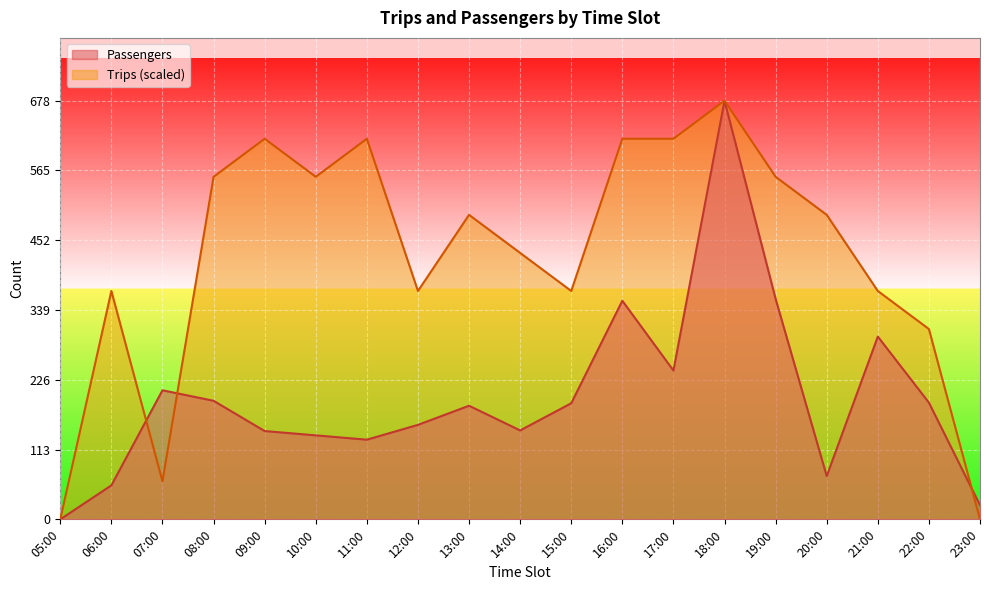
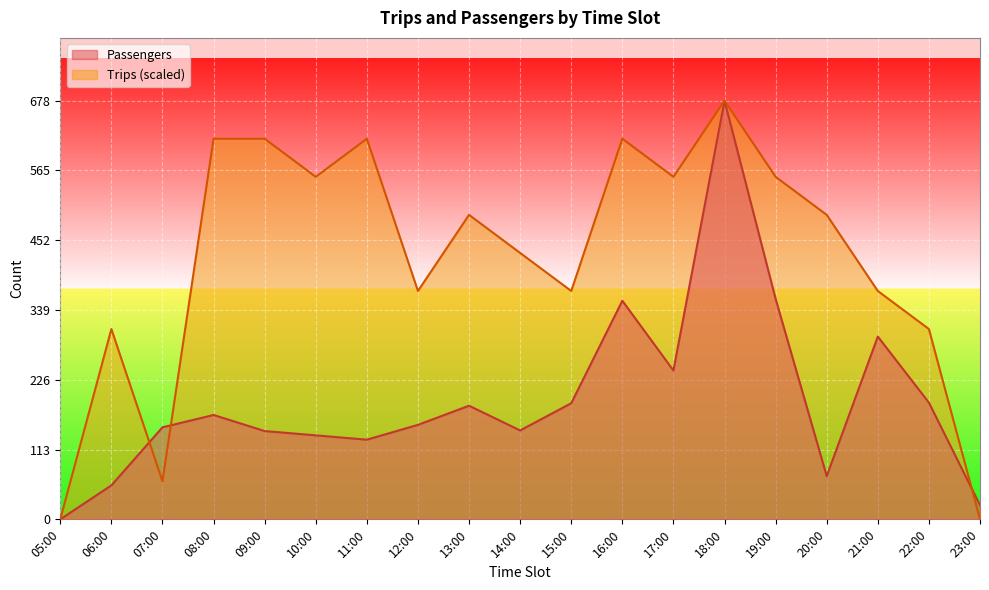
Trips (scaled), 06:00: 370 -> 310
Passengers, 07:00: 210 -> 150
Passengers, 08:00: 190 -> 170
Trips (scaled), 08:00: 550 -> 620
Trips (scaled), 17:00: 620 -> 550
